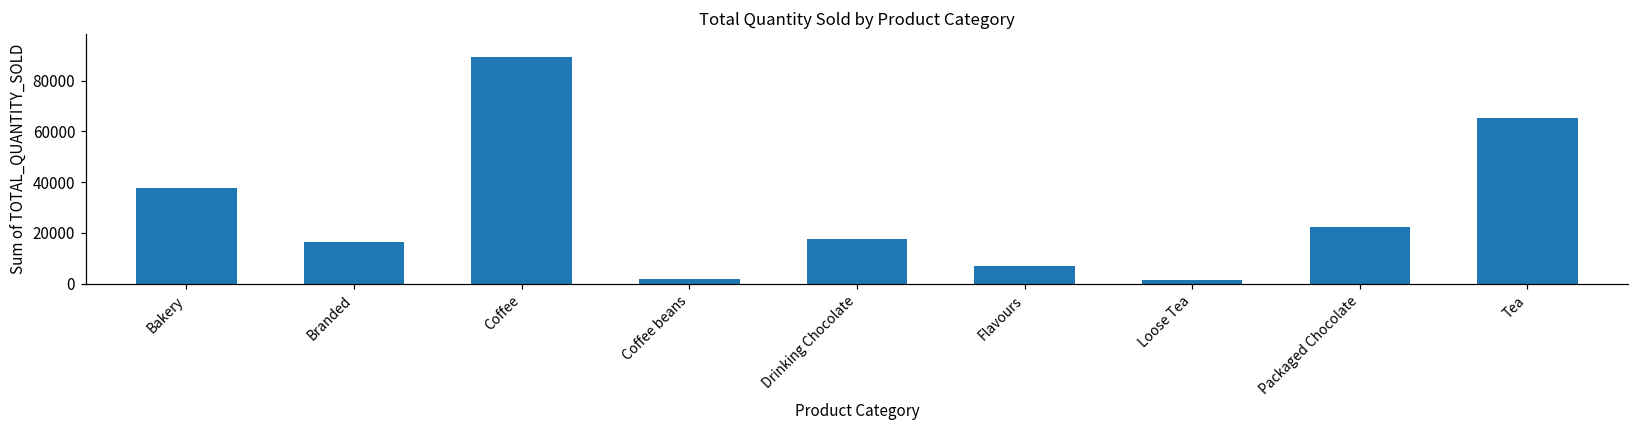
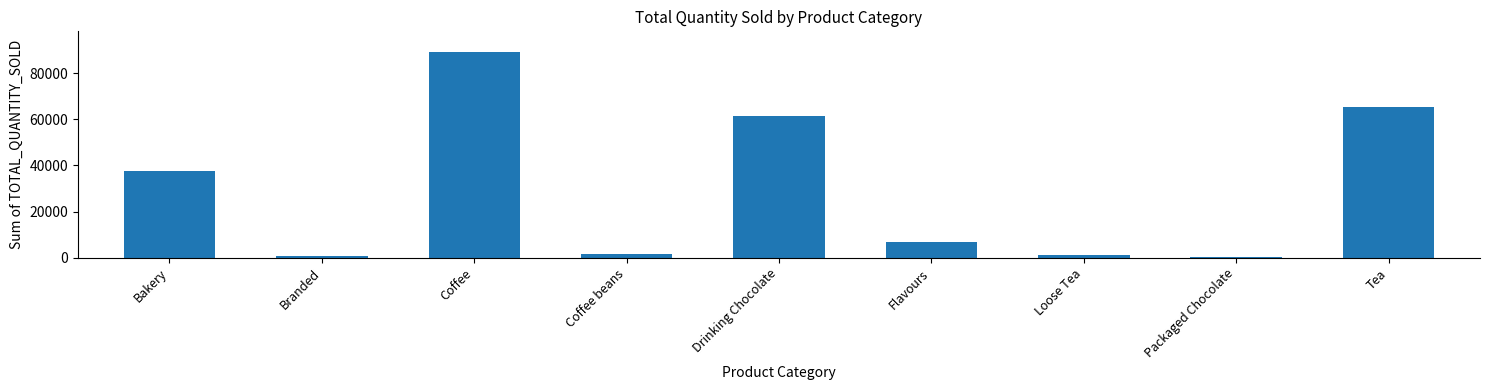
Branded: 16000 -> 1000
Drinking Chocolate: 17000 -> 61000
Packaged Chocolate: 22000 -> 0
